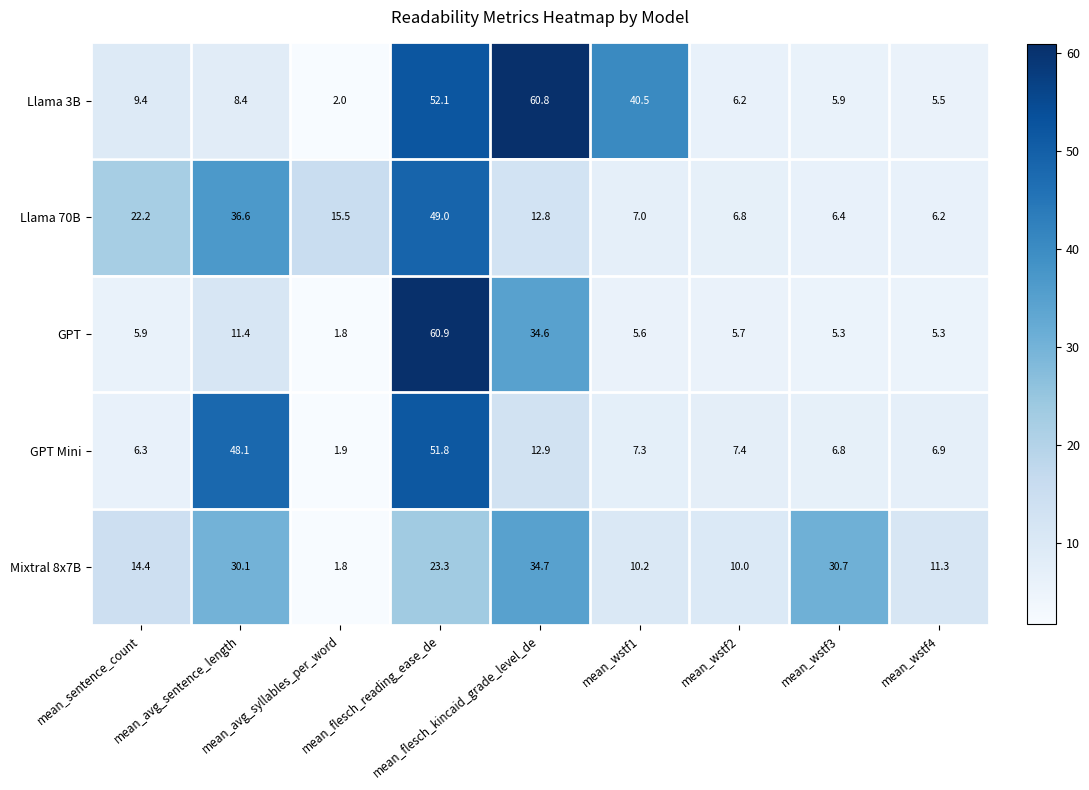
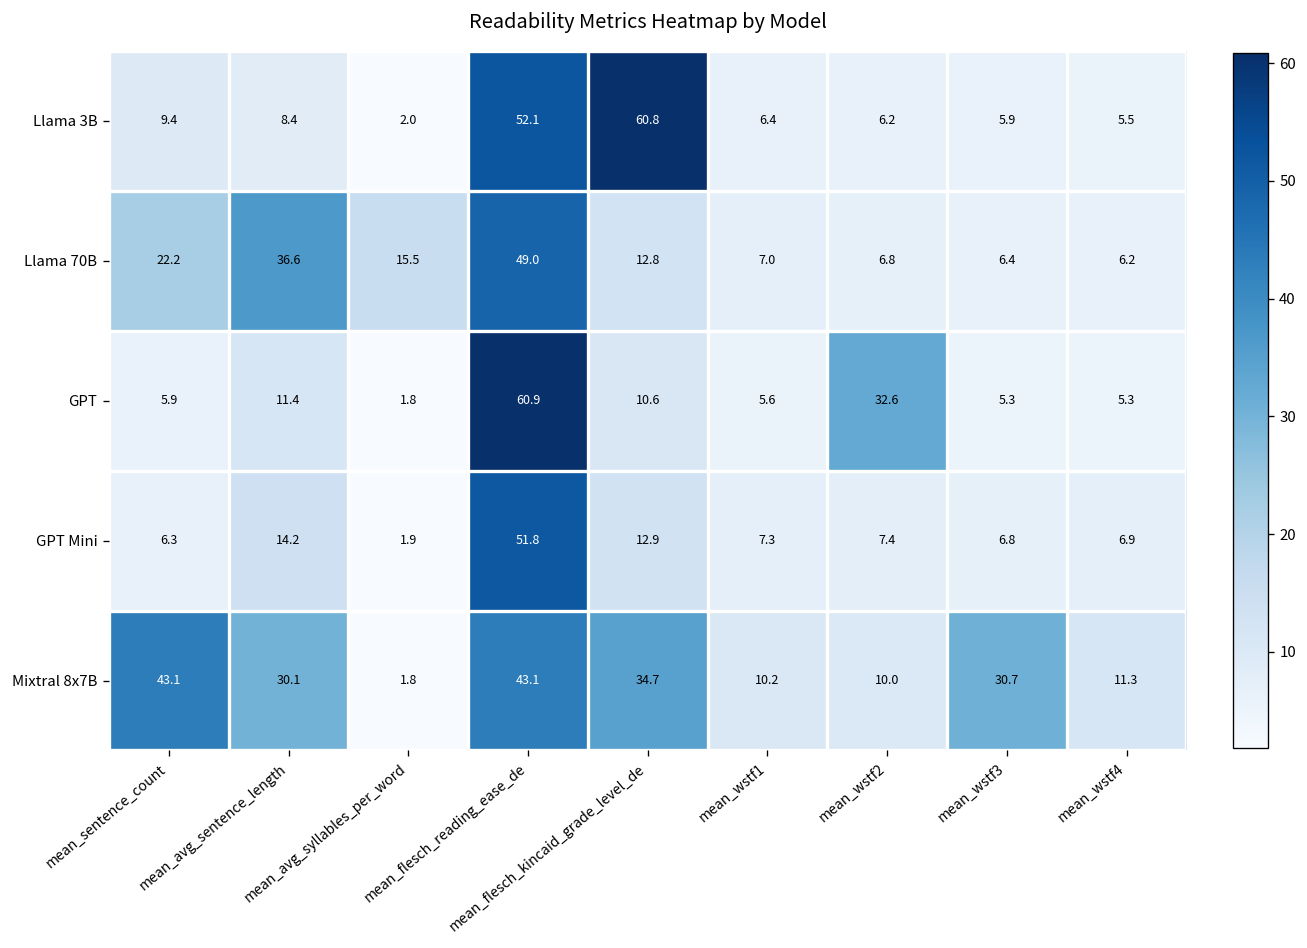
Llama 3B, mean_wstf1: 40.5 -> 6.4
GPT, mean_flesch_kincaid_grade_level_de: 34.6 -> 10.6
GPT, mean_wstf2: 5.7 -> 32.6
GPT Mini, mean_avg_sentence_length: 48.1 -> 14.2
Mixtral 8x7B, mean_sentence_count: 14.4 -> 43.1
Mixtral 8x7B, mean_flesch_reading_ease_de: 23.3 -> 43.1
